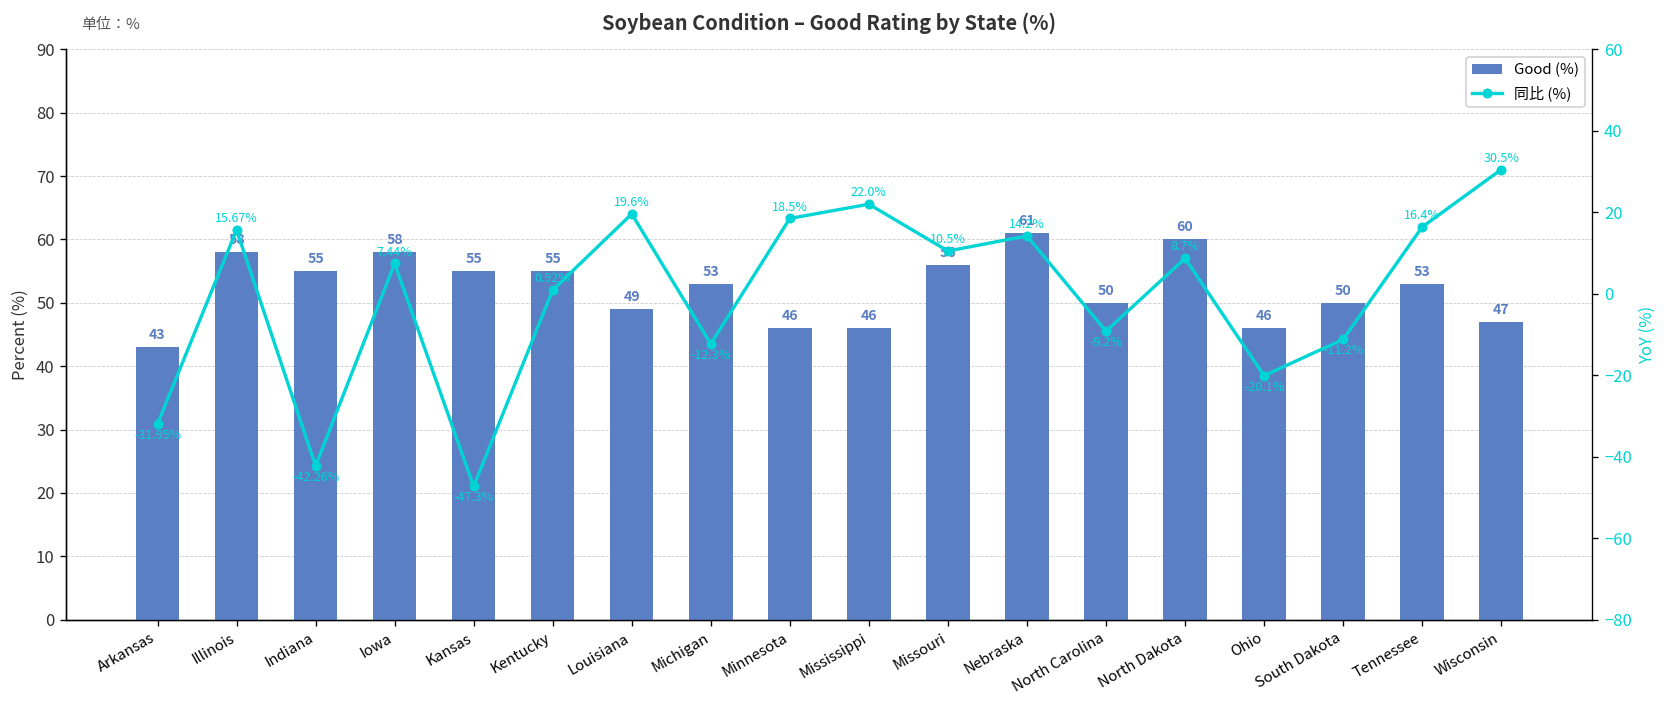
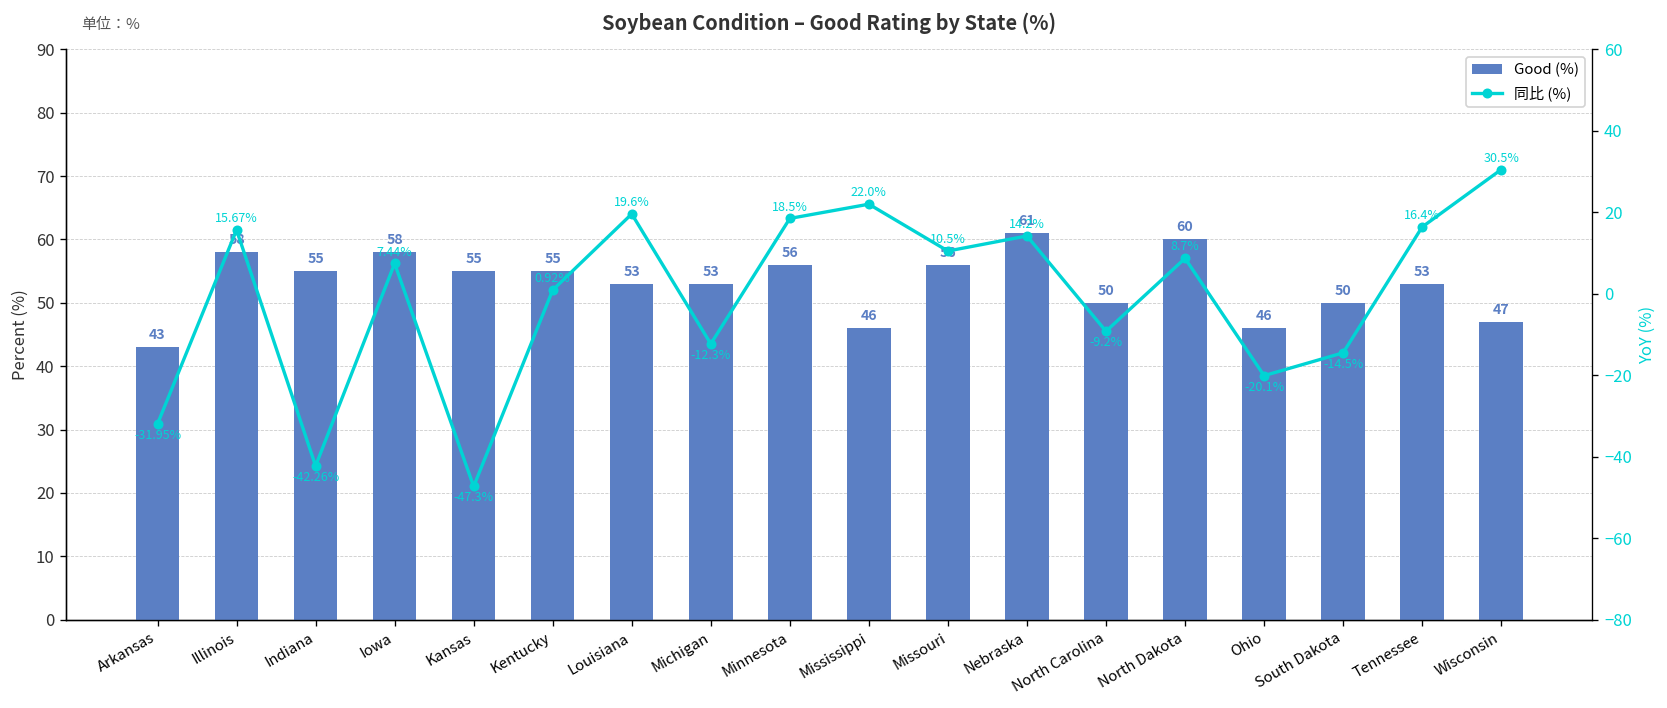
Good (%), Louisiana: 49 -> 53
Good (%), Minnesota: 46 -> 56
同比 (%), South Dakota: -11.2% -> -14.5%
